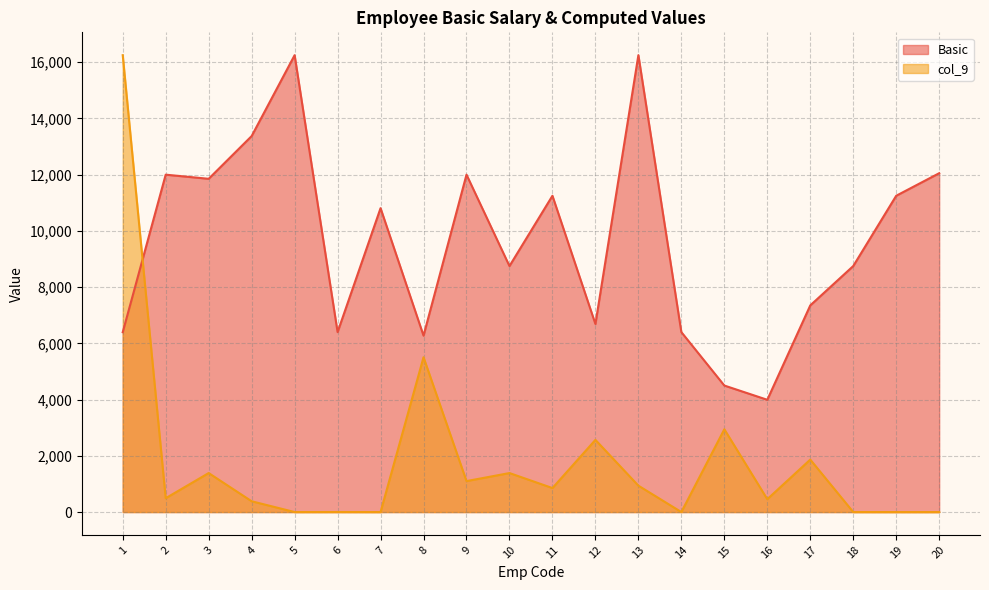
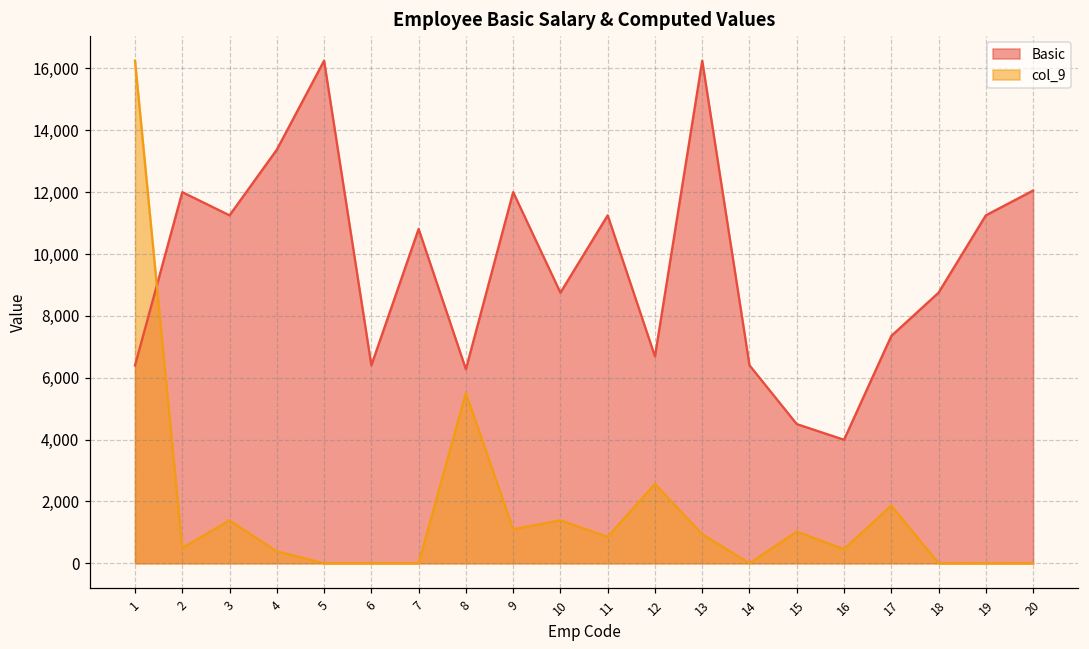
Basic, 3: 11,900 -> 11,300
col_9, 15: 2,900 -> 1,000
